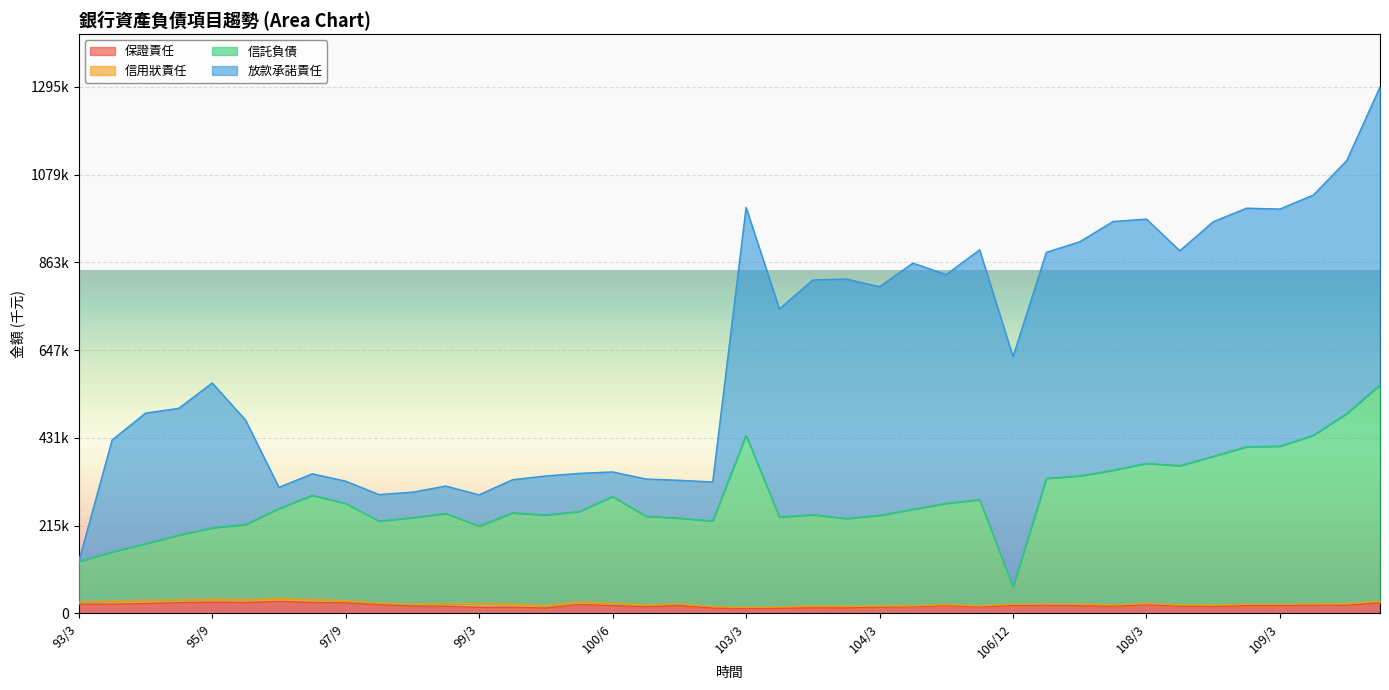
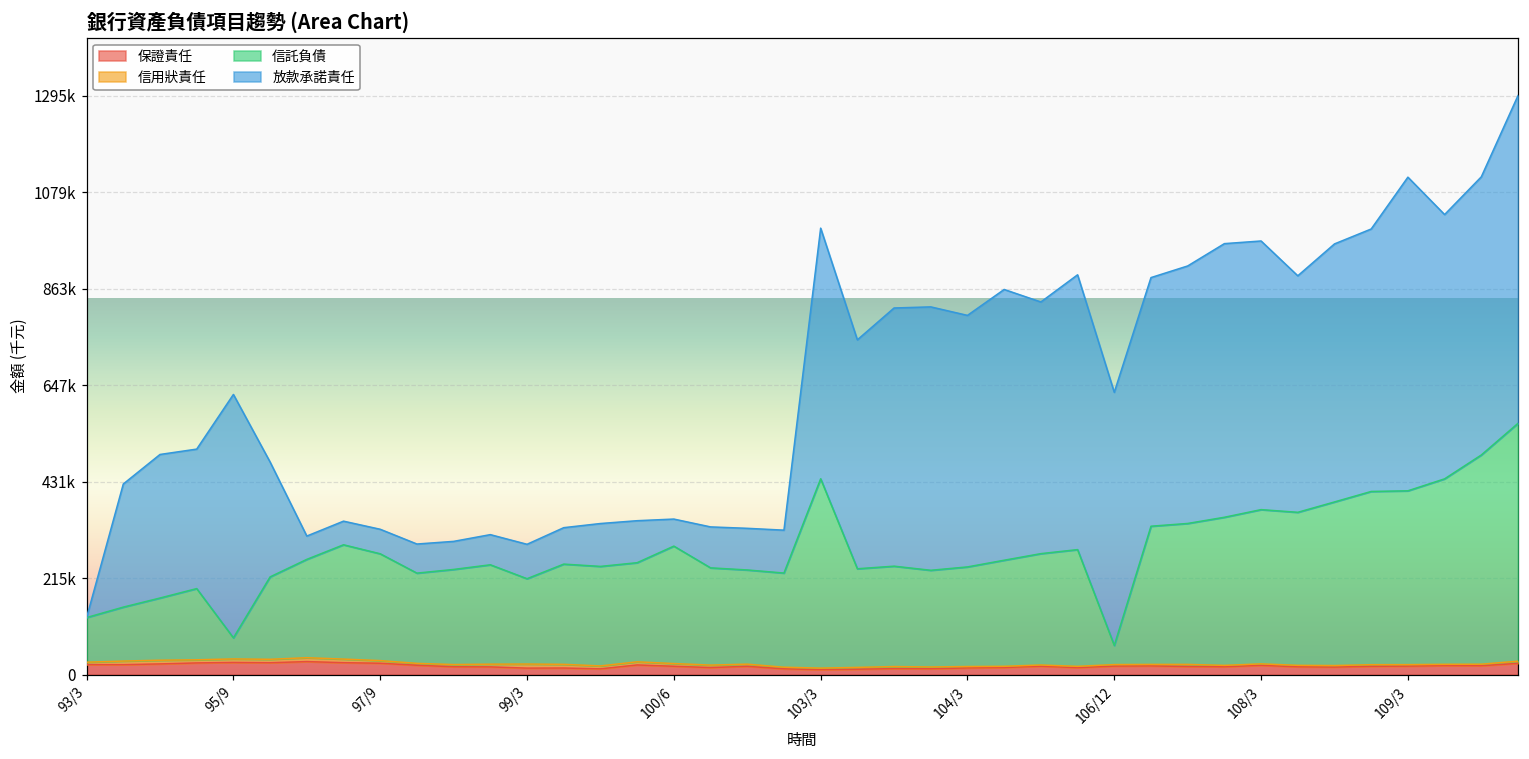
信託負債, 95/9: 180000 -> 50000
放款承諾責任, 95/9: 360000 -> 540000
放款承諾責任, 109/3: 580000 -> 700000
